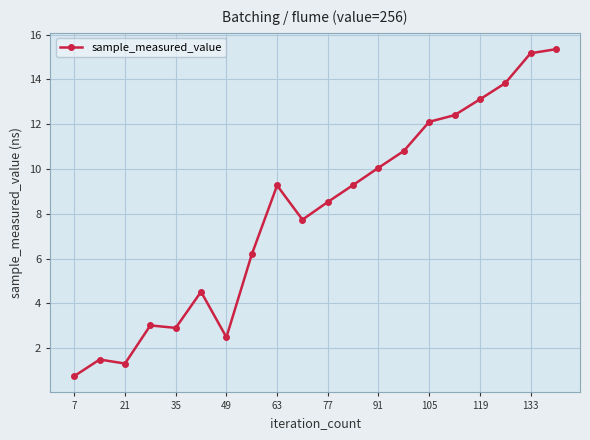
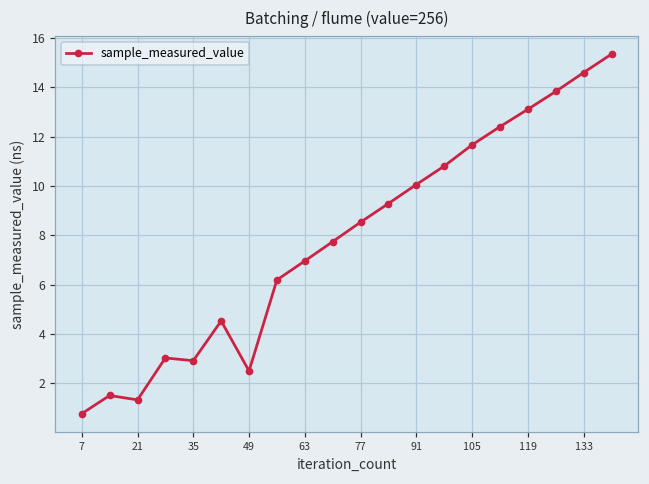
63: 9.3 -> 7.0
105: 12.1 -> 11.7
133: 15.2 -> 14.6
